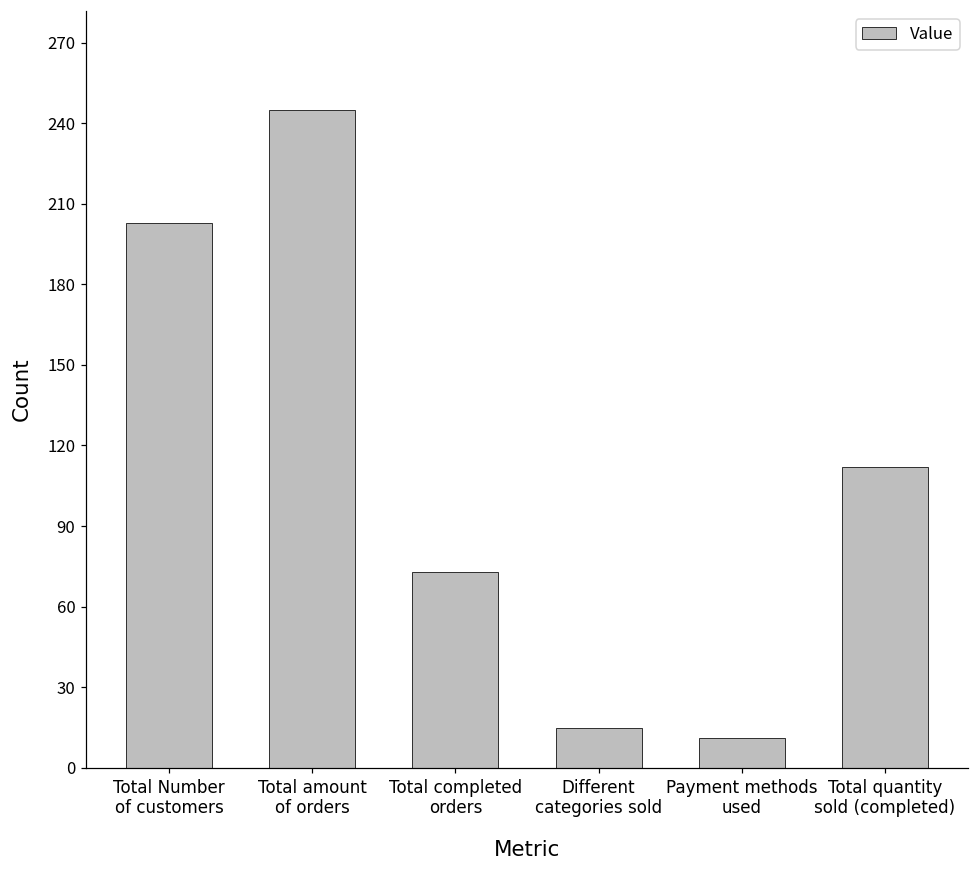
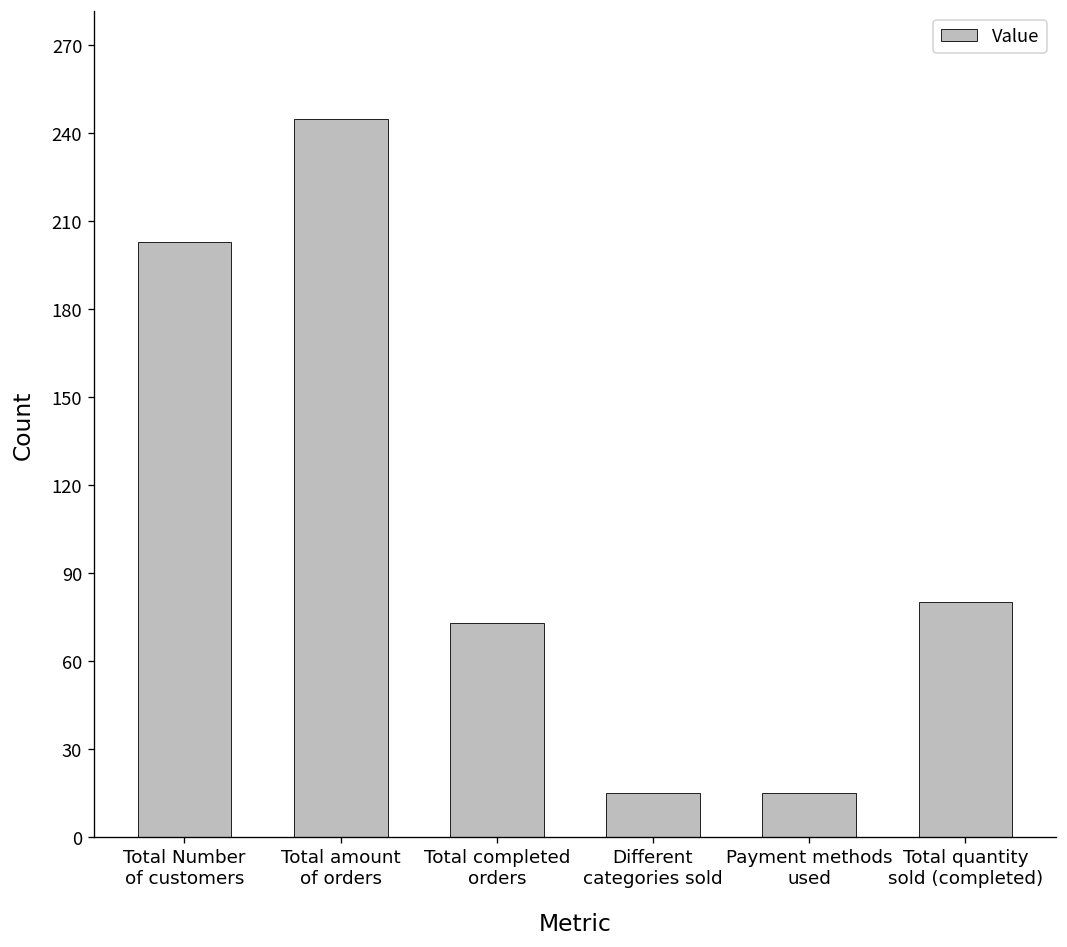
Payment methods used: 11 -> 15
Total quantity sold (completed): 112 -> 80
